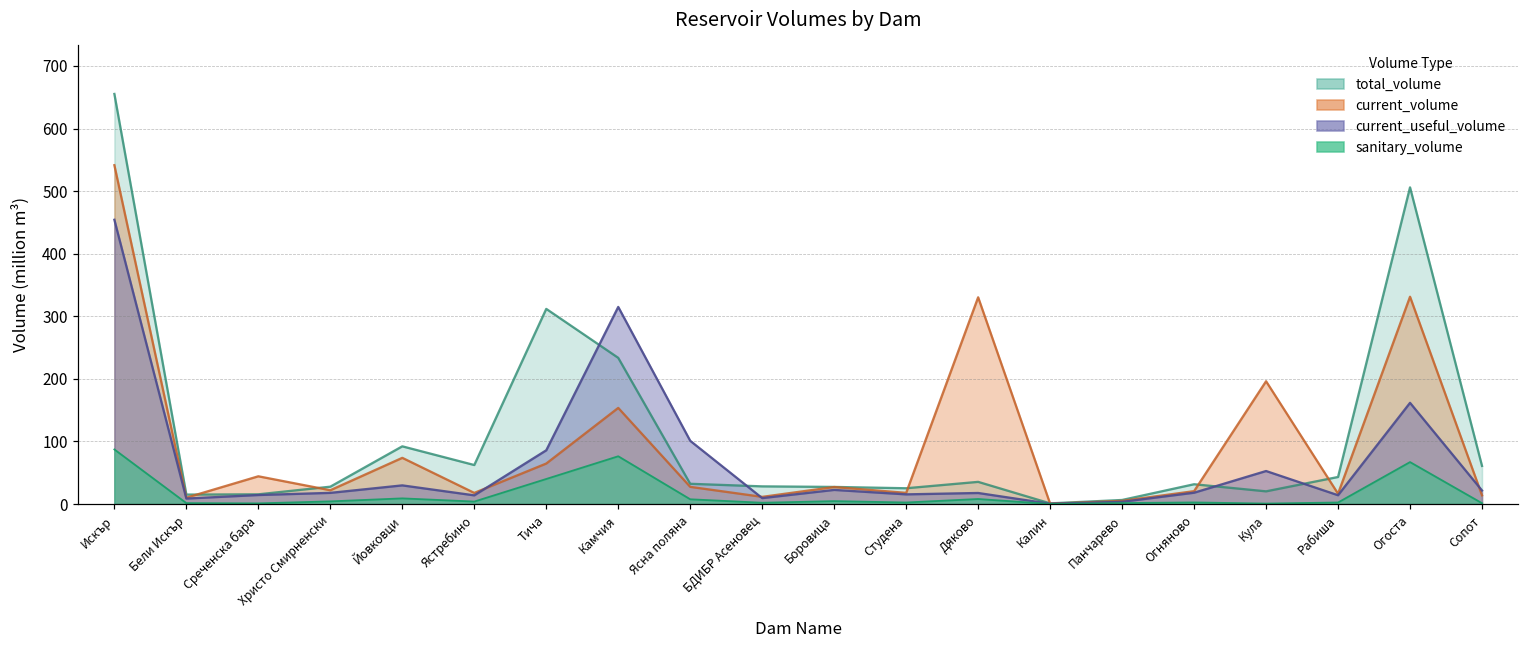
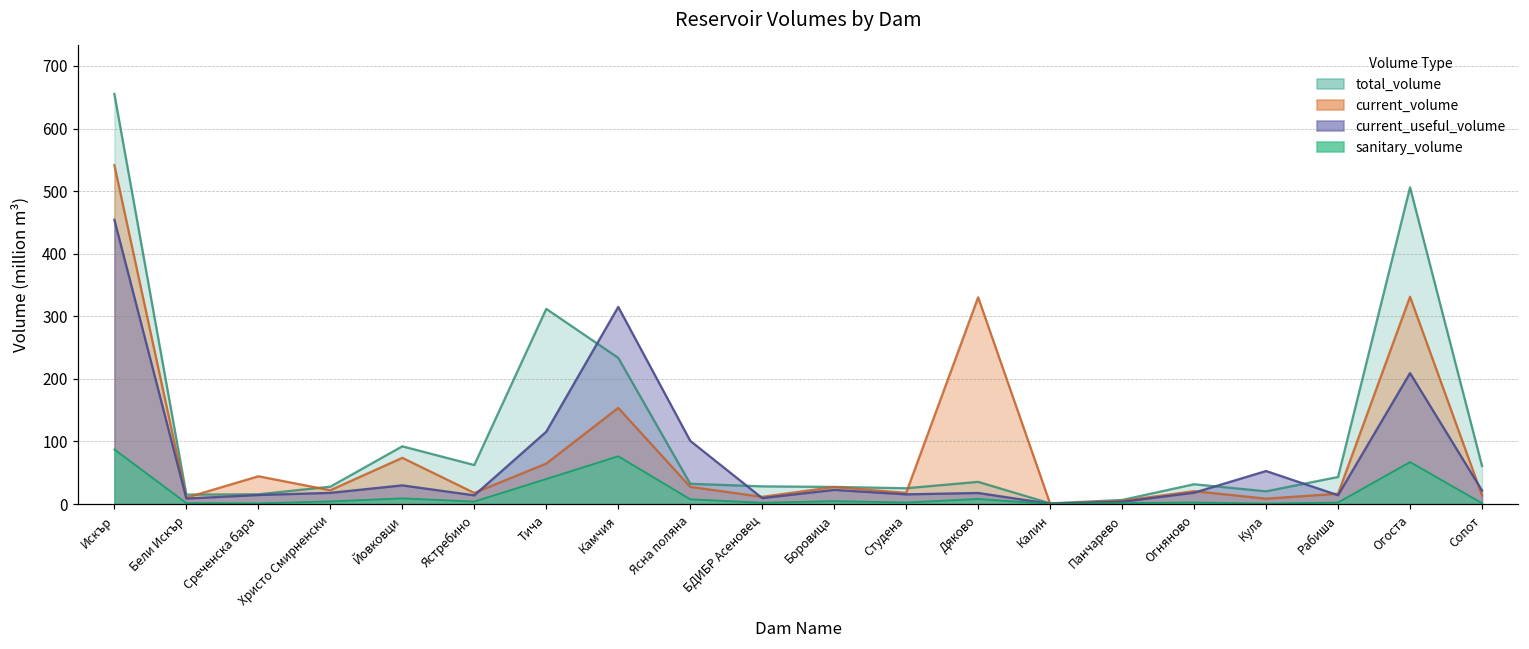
current_useful_volume, Тича: 90 -> 120
current_volume, Кула: 200 -> 10
current_useful_volume, Огоста: 160 -> 210
